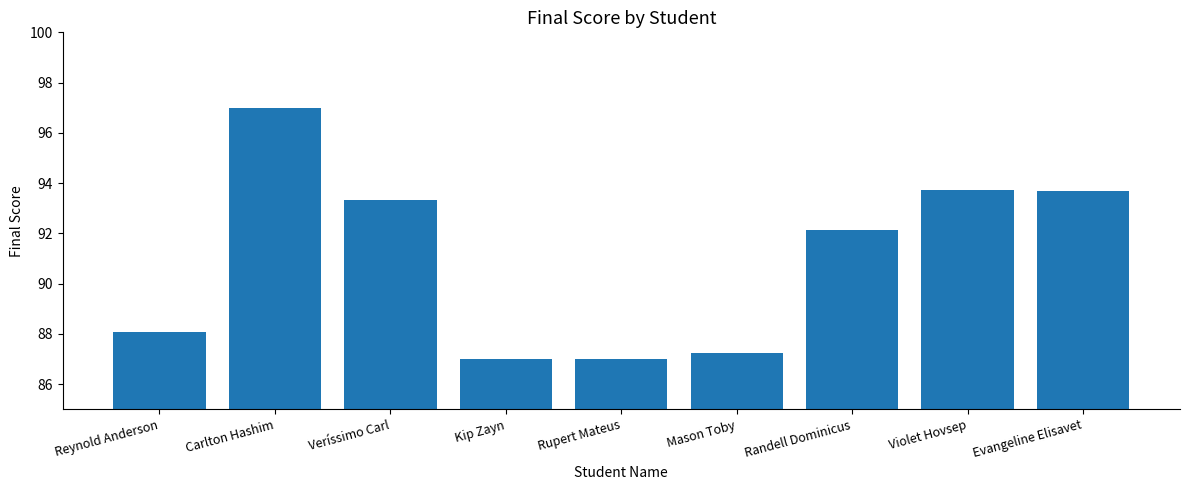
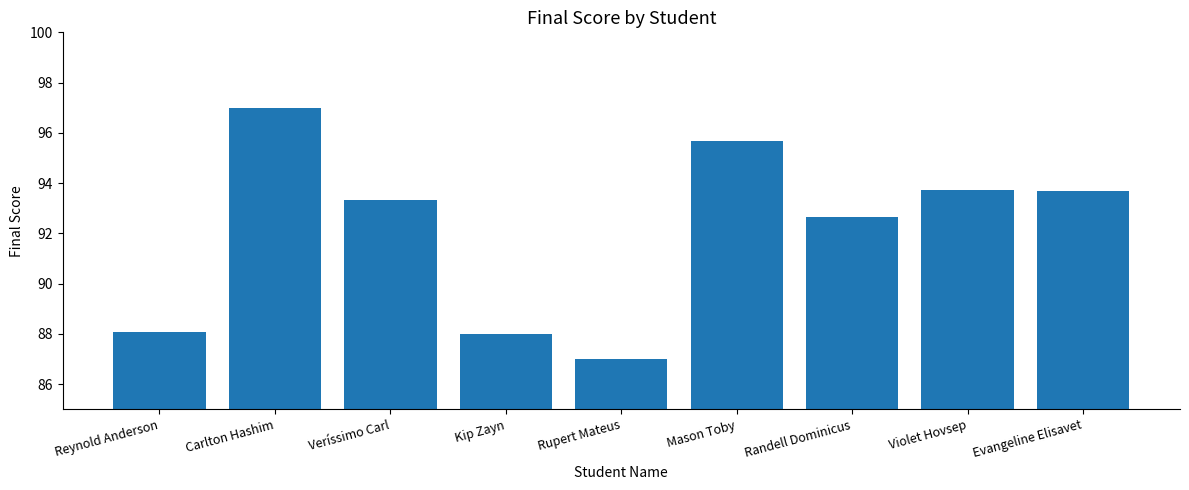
Kip Zayn: 87 -> 88
Mason Toby: 87.2 -> 95.7
Randell Dominicus: 92.2 -> 92.7
